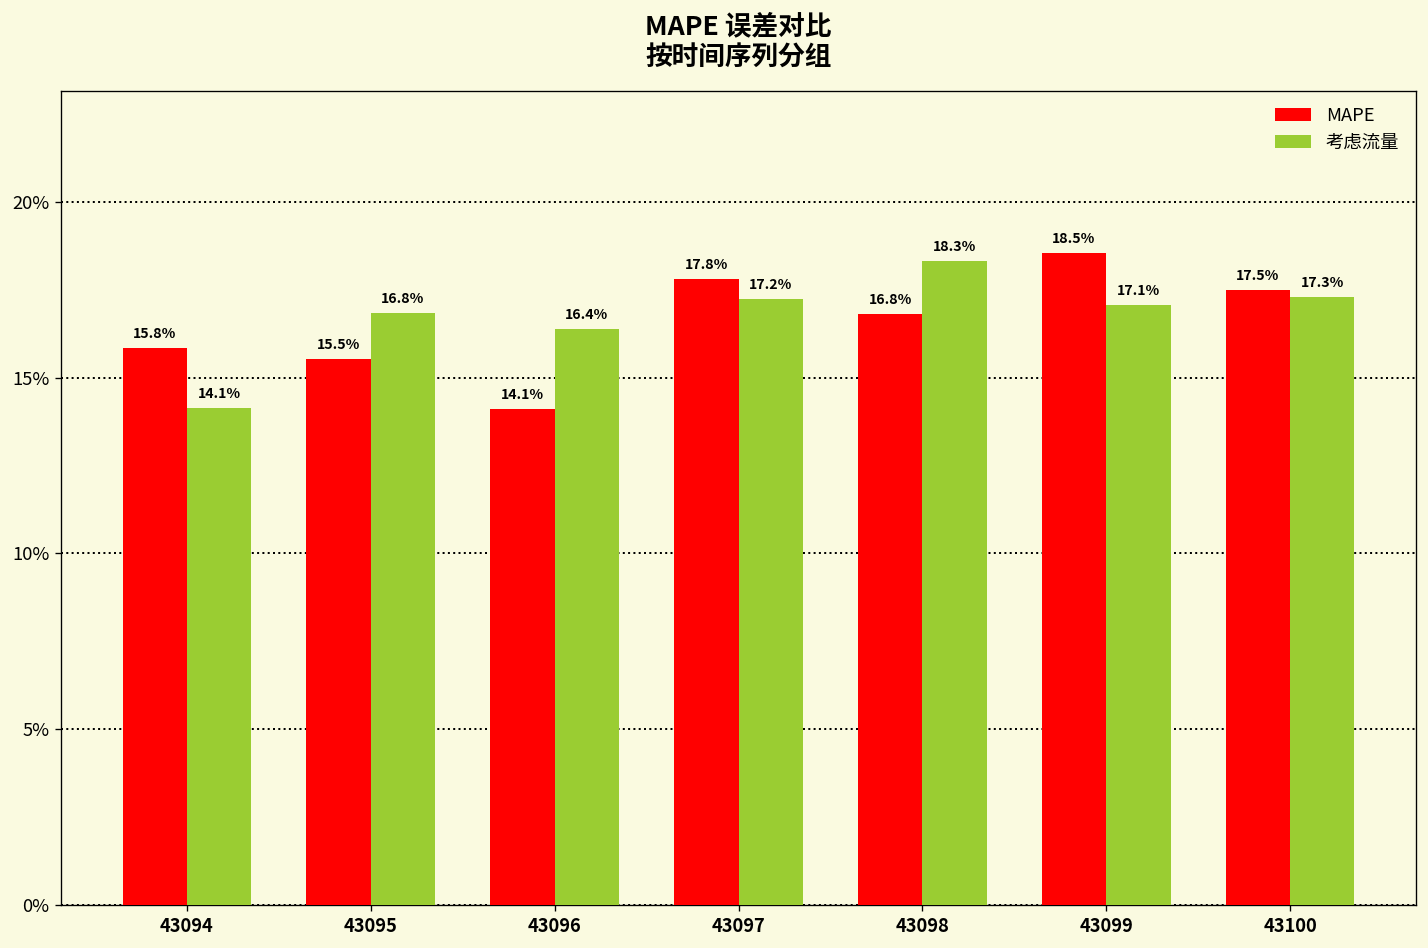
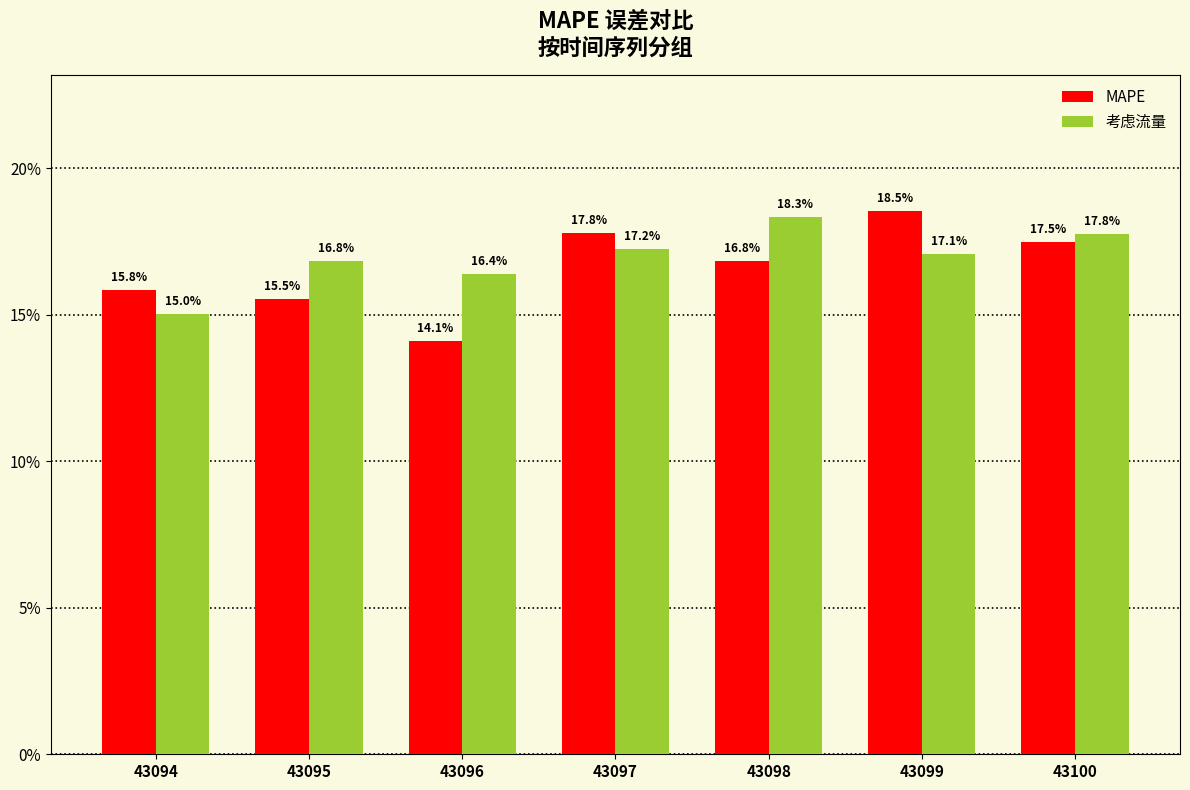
考虑流量, 43094: 14.1% -> 15.0%
考虑流量, 43100: 17.3% -> 17.8%
